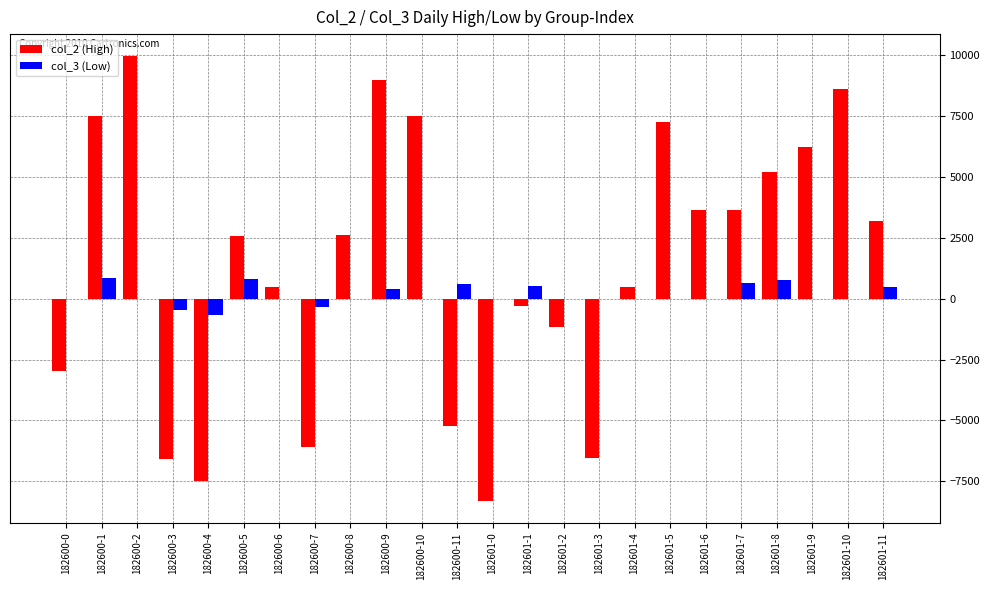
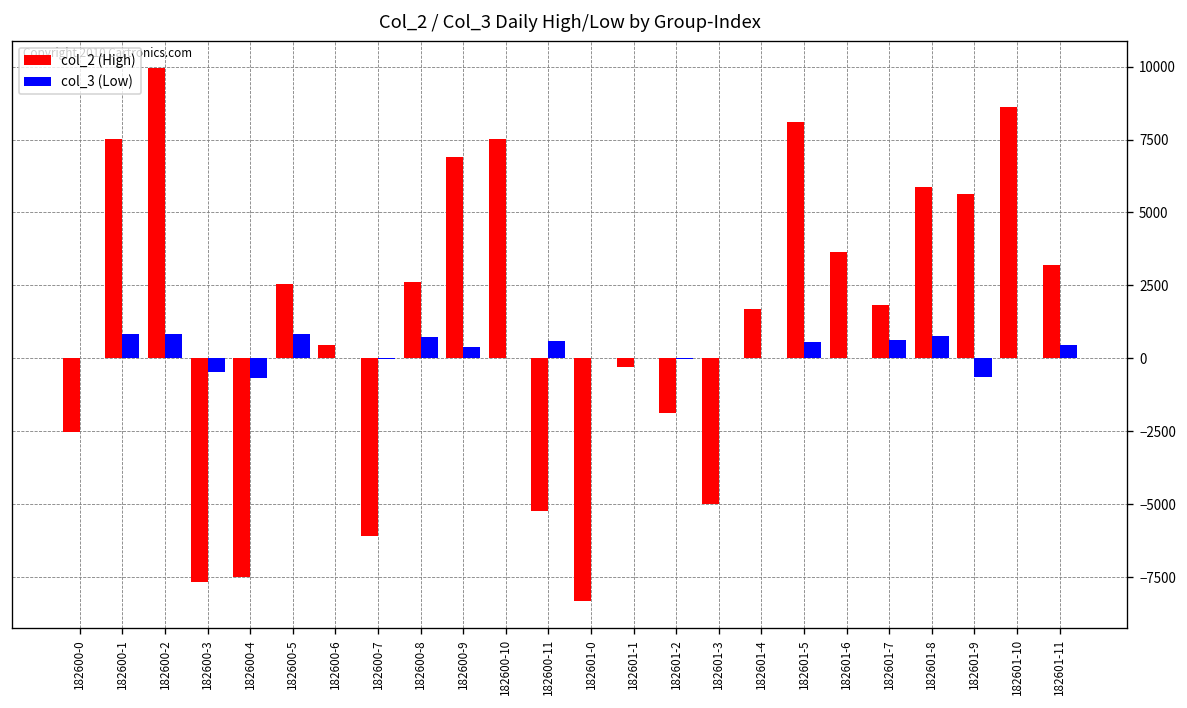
col_2 (High), 182600-0: -3000 -> -2500
col_3 (Low), 182600-2: 0 -> 800
col_2 (High), 182600-3: -6600 -> -7600
col_3 (Low), 182600-7: -400 -> 0
col_3 (Low), 182600-8: 0 -> 700
col_2 (High), 182600-9: 9000 -> 6900
col_3 (Low), 182601-1: 500 -> 0
col_2 (High), 182601-2: -1200 -> -1900
col_2 (High), 182601-3: -6600 -> -5000
col_2 (High), 182601-4: 500 -> 1700
col_2 (High), 182601-5: 7200 -> 8100
col_3 (Low), 182601-5: 0 -> 600
col_2 (High), 182601-7: 3700 -> 1800
col_2 (High), 182601-8: 5200 -> 5900
col_2 (High), 182601-9: 6200 -> 5600
col_3 (Low), 182601-9: 0 -> -600
